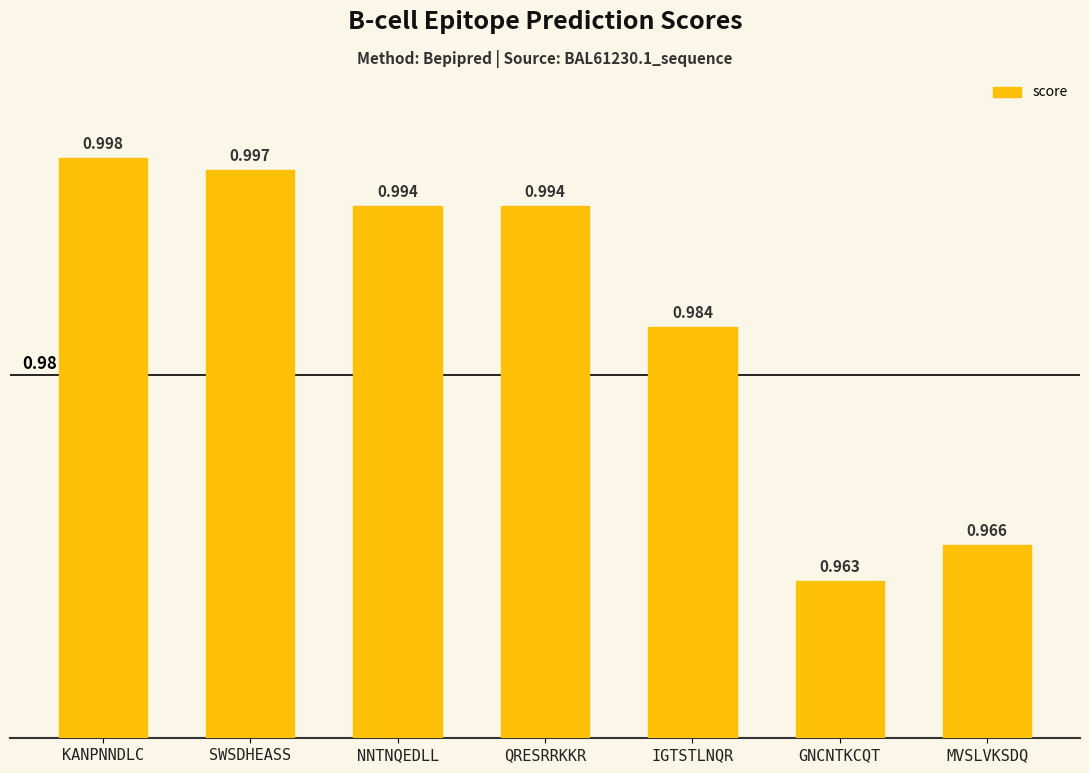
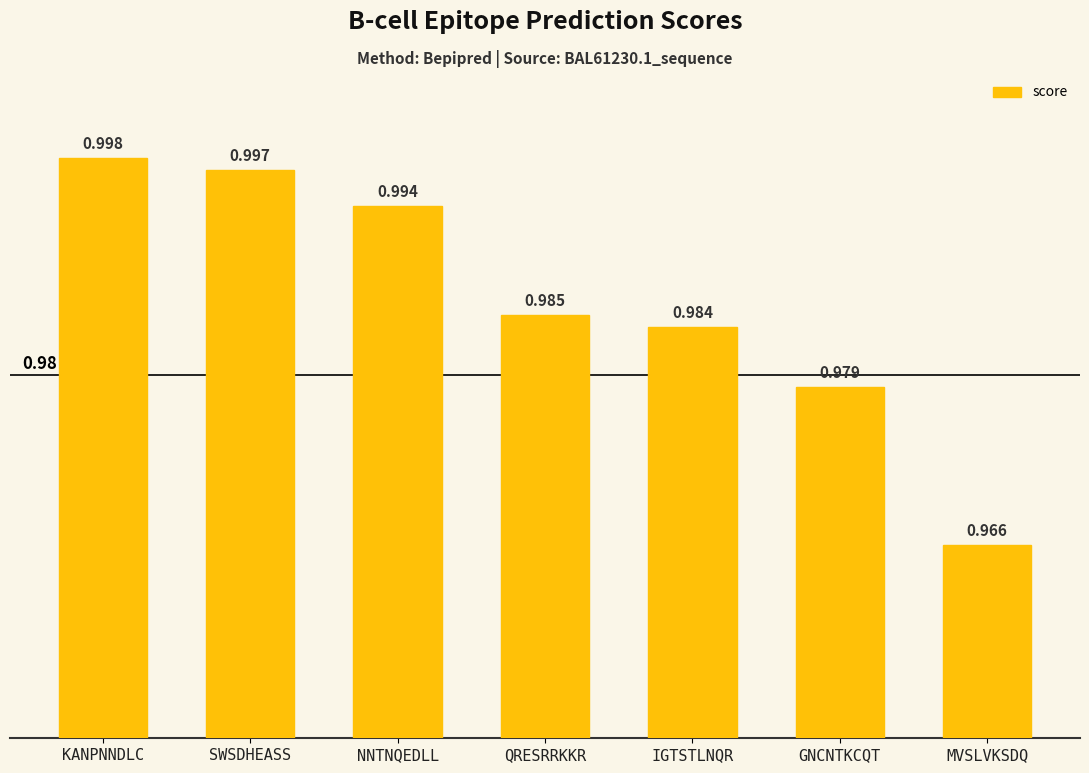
QRESRRKKR: 0.994 -> 0.985
GNCNTKCQT: 0.963 -> 0.979
